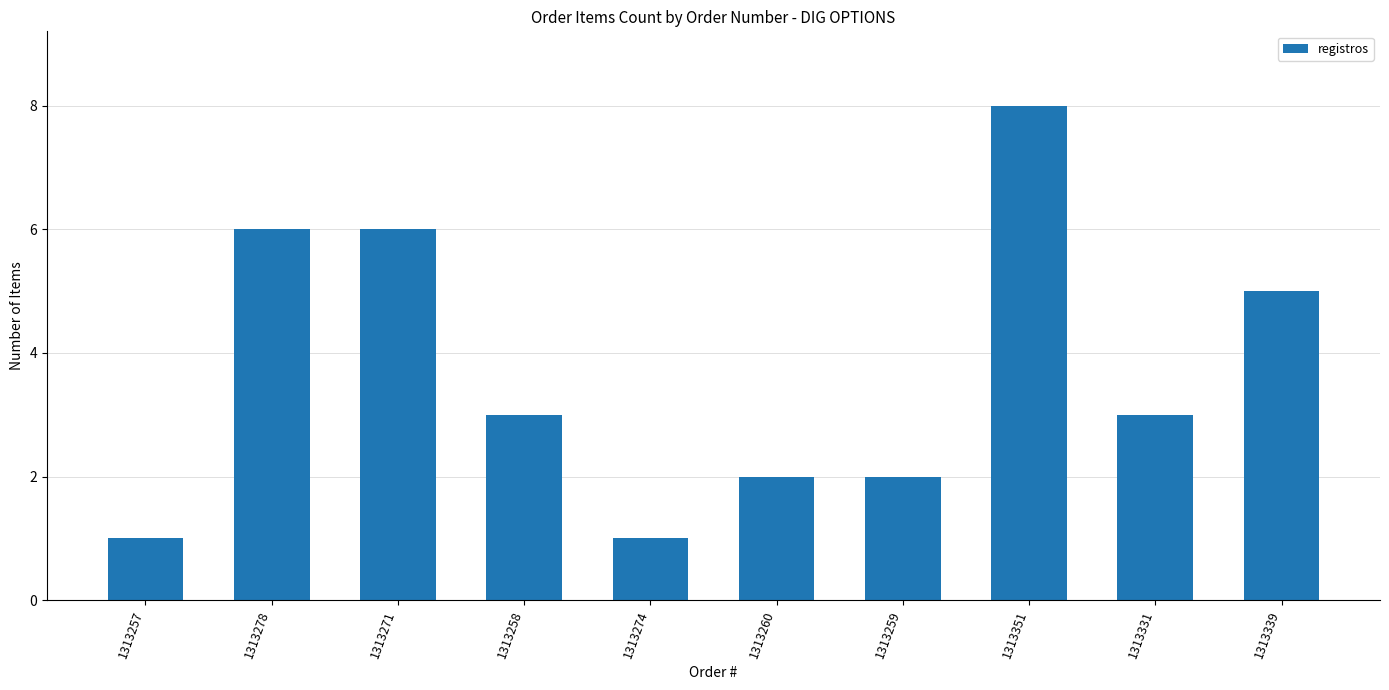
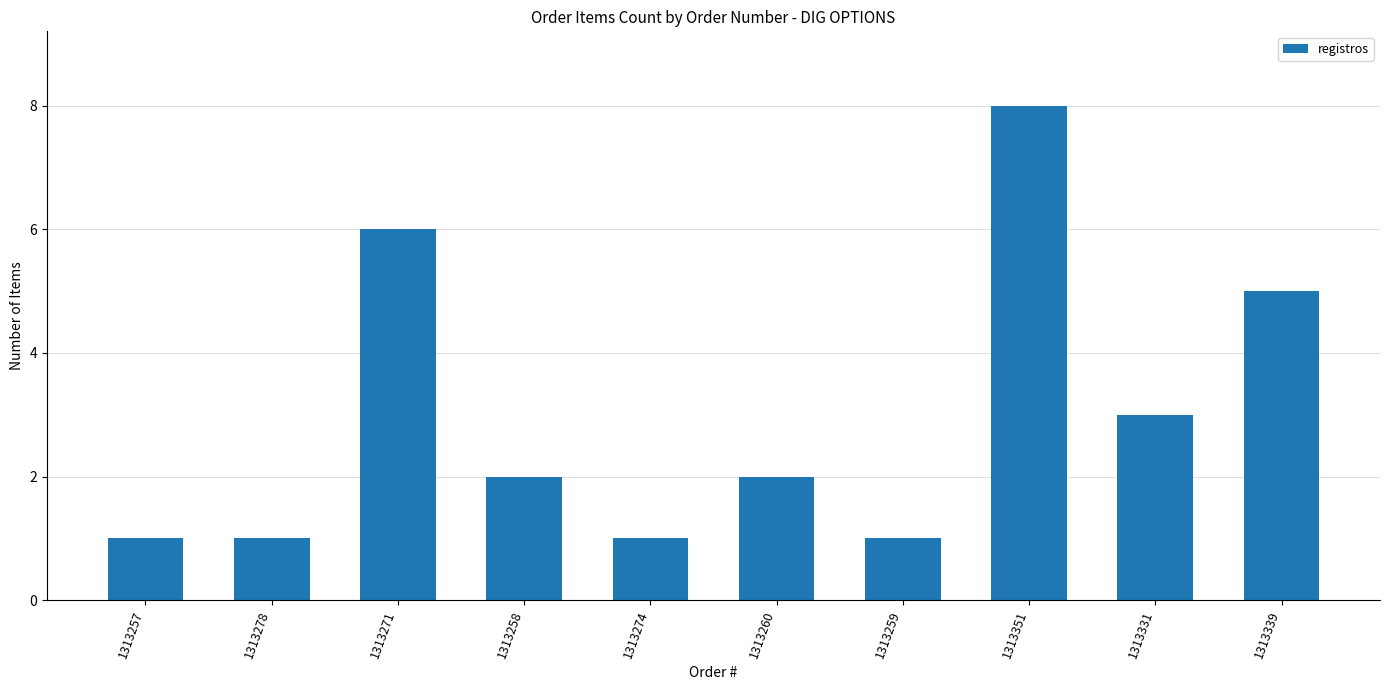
1313278: 6 -> 1
1313258: 3 -> 2
1313259: 2 -> 1
